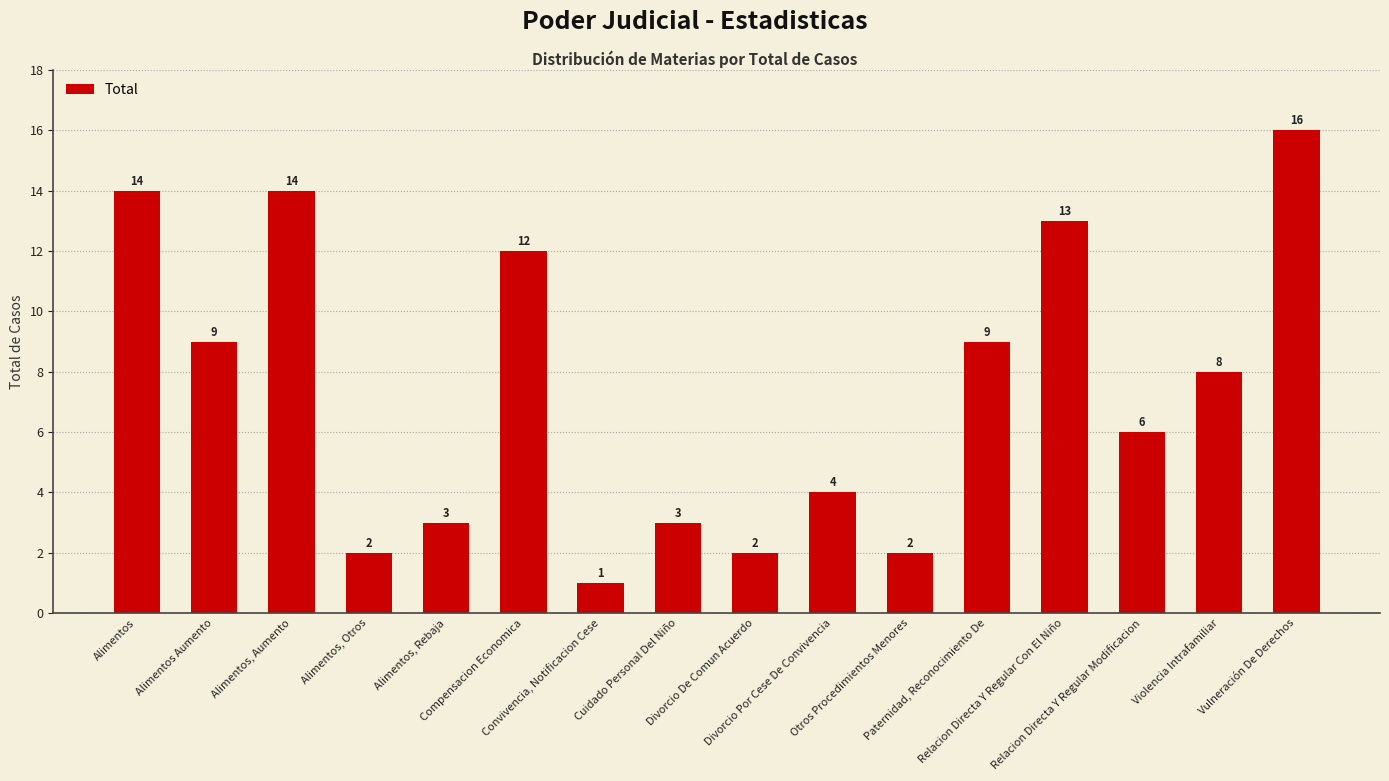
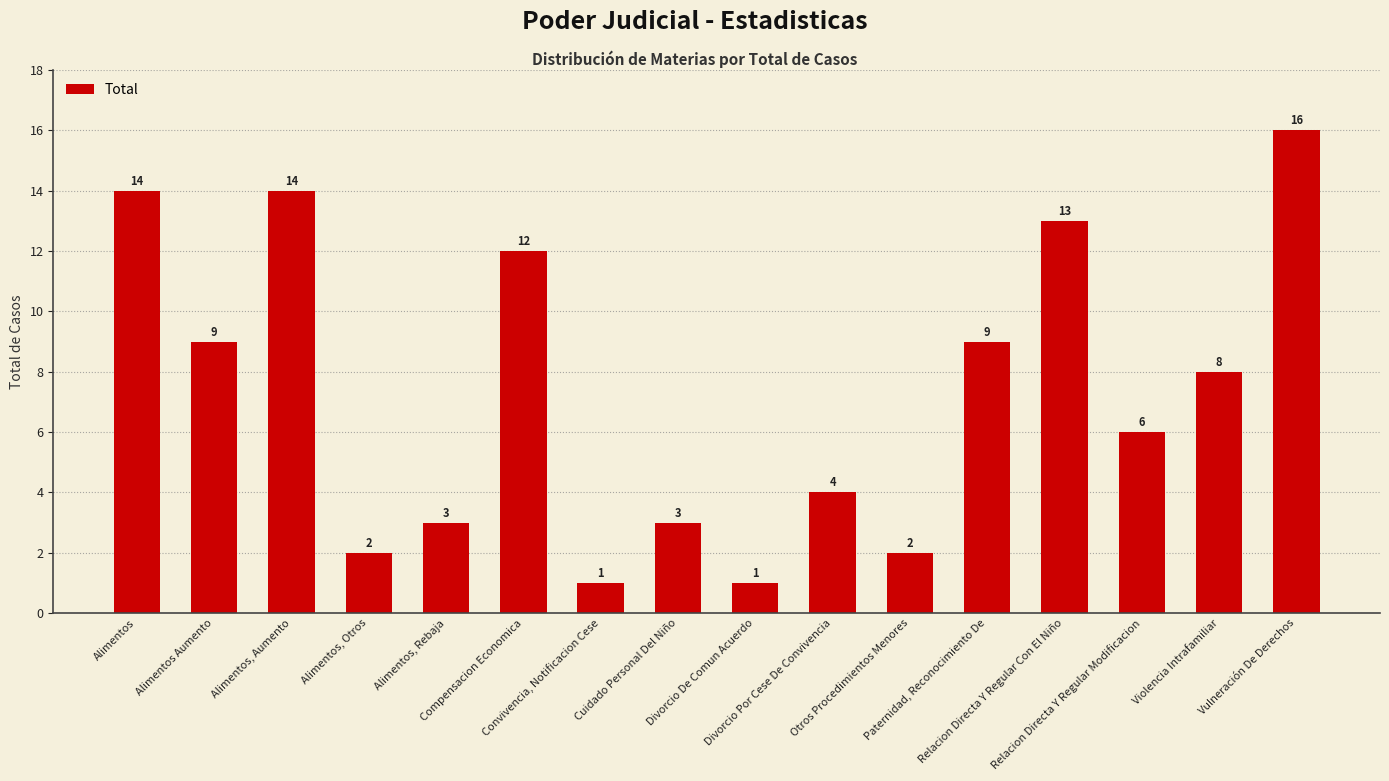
Divorcio De Comun Acuerdo: 2 -> 1
